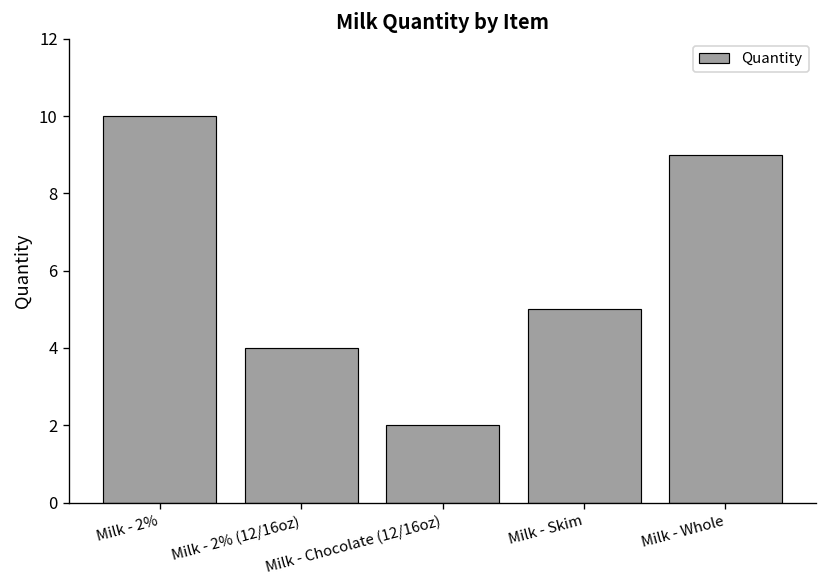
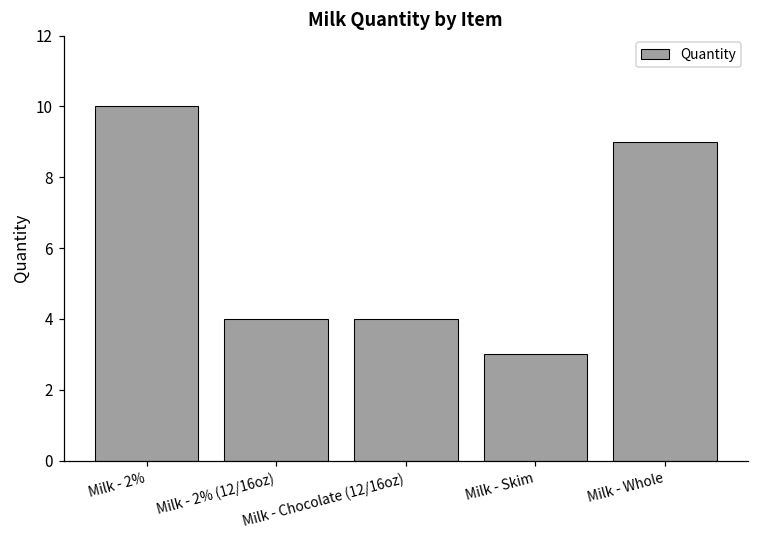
Milk - Chocolate (12/16oz): 2 -> 4
Milk - Skim: 5 -> 3
